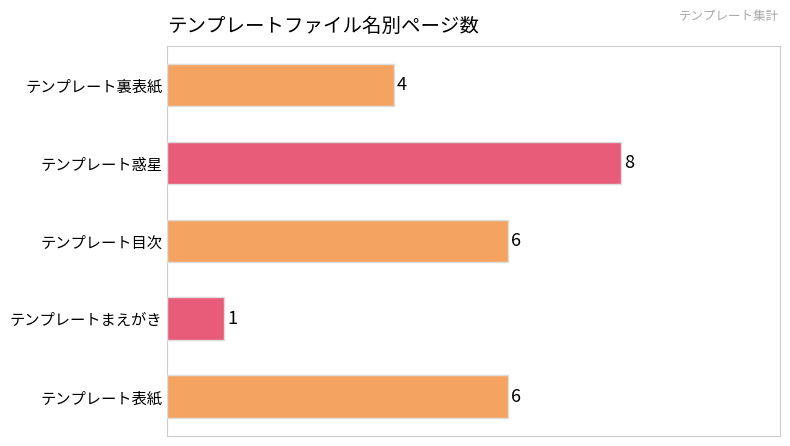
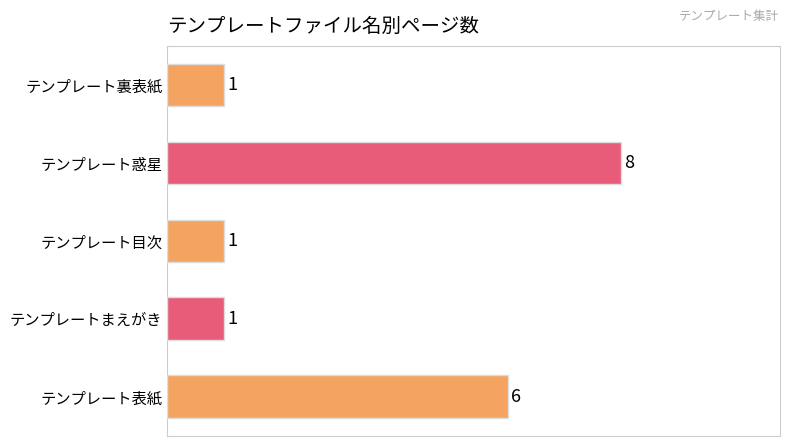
テンプレート裏表紙: 4 -> 1
テンプレート目次: 6 -> 1
